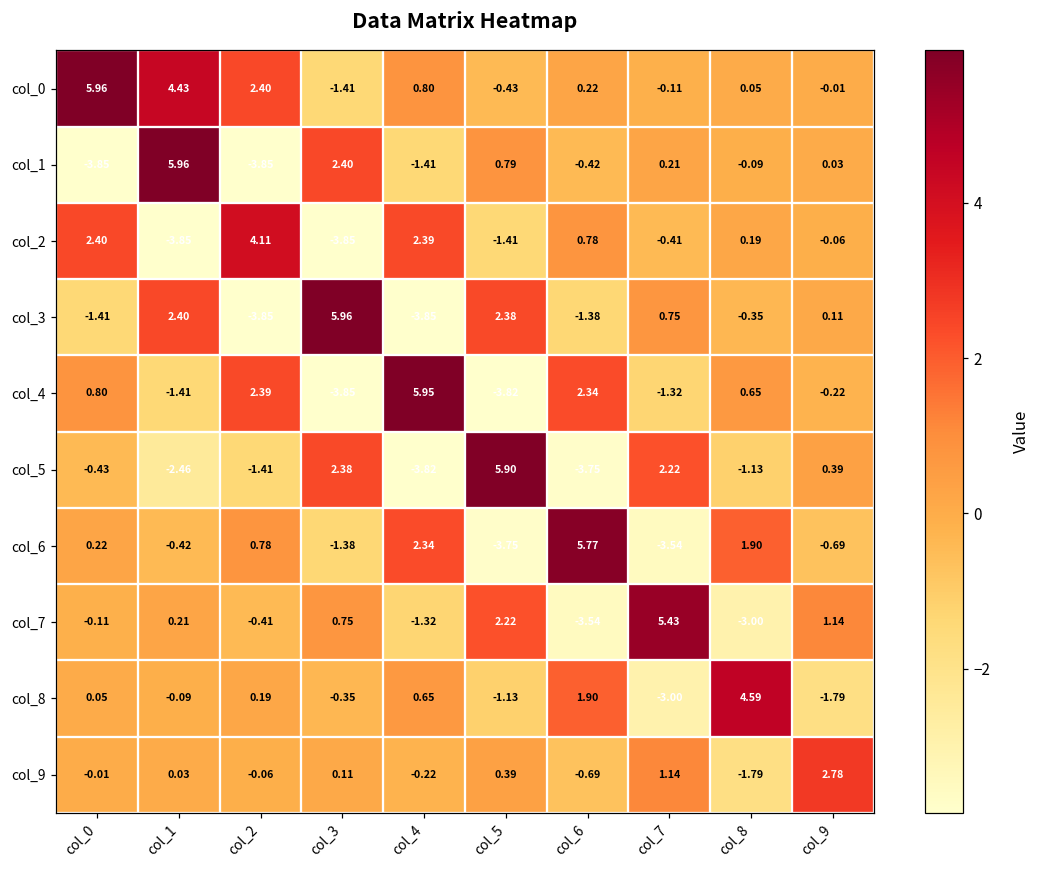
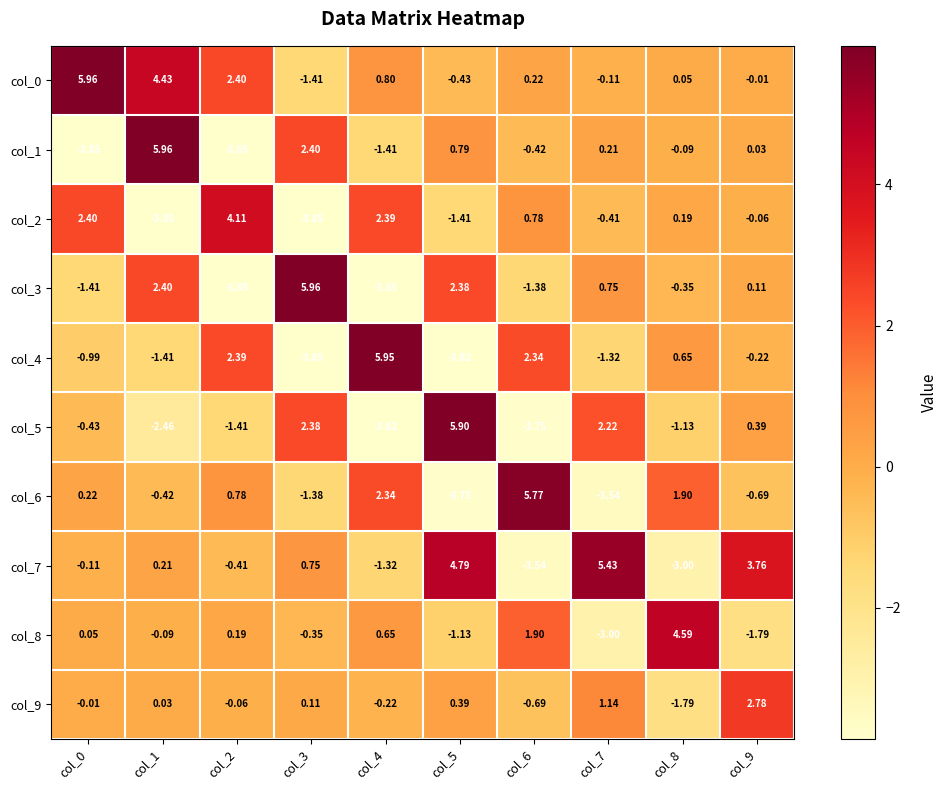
col_4, col_0: 0.80 -> -0.99
col_7, col_5: 2.22 -> 4.79
col_7, col_9: 1.14 -> 3.76
